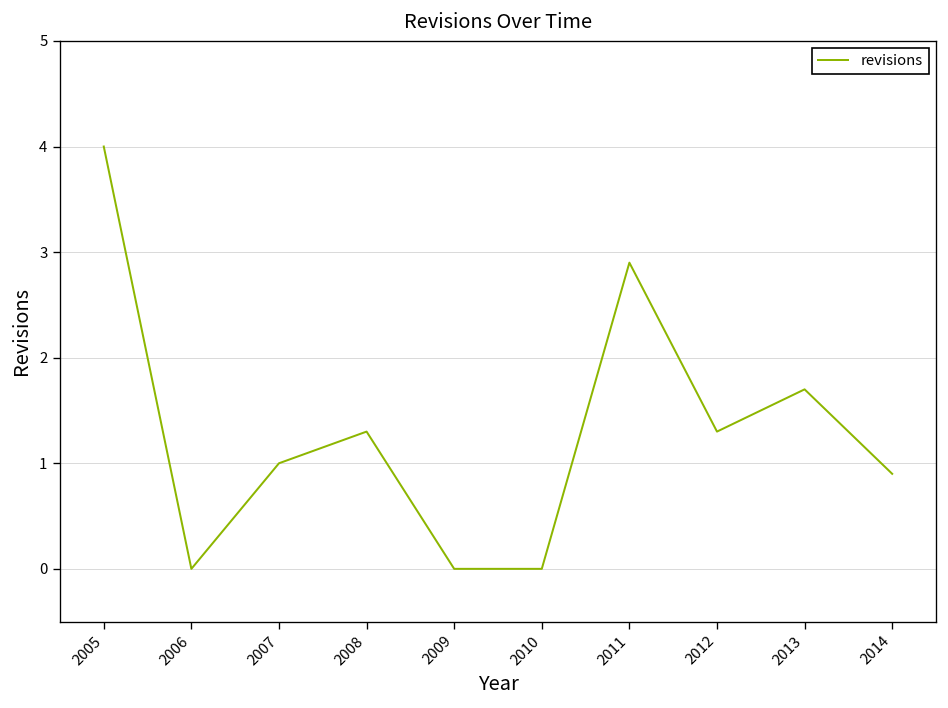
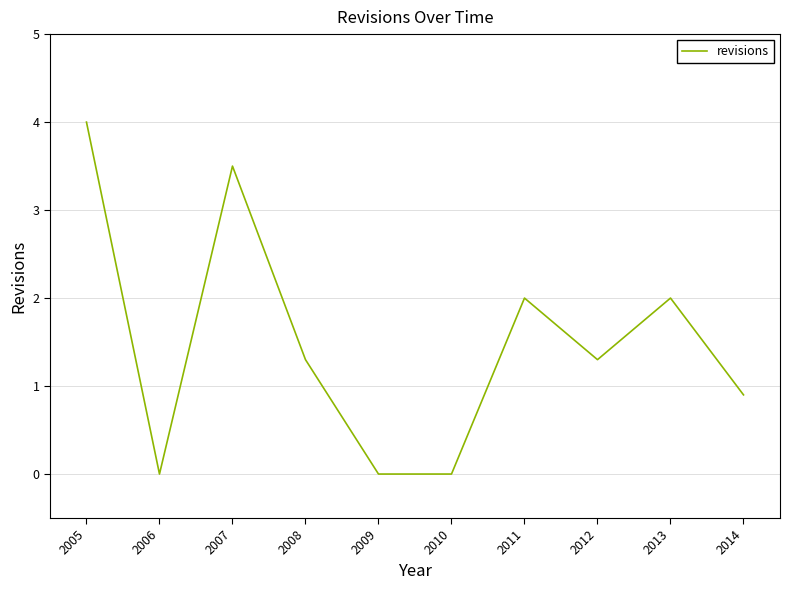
2007: 1.0 -> 3.5
2011: 2.9 -> 2.0
2013: 1.7 -> 2.0
